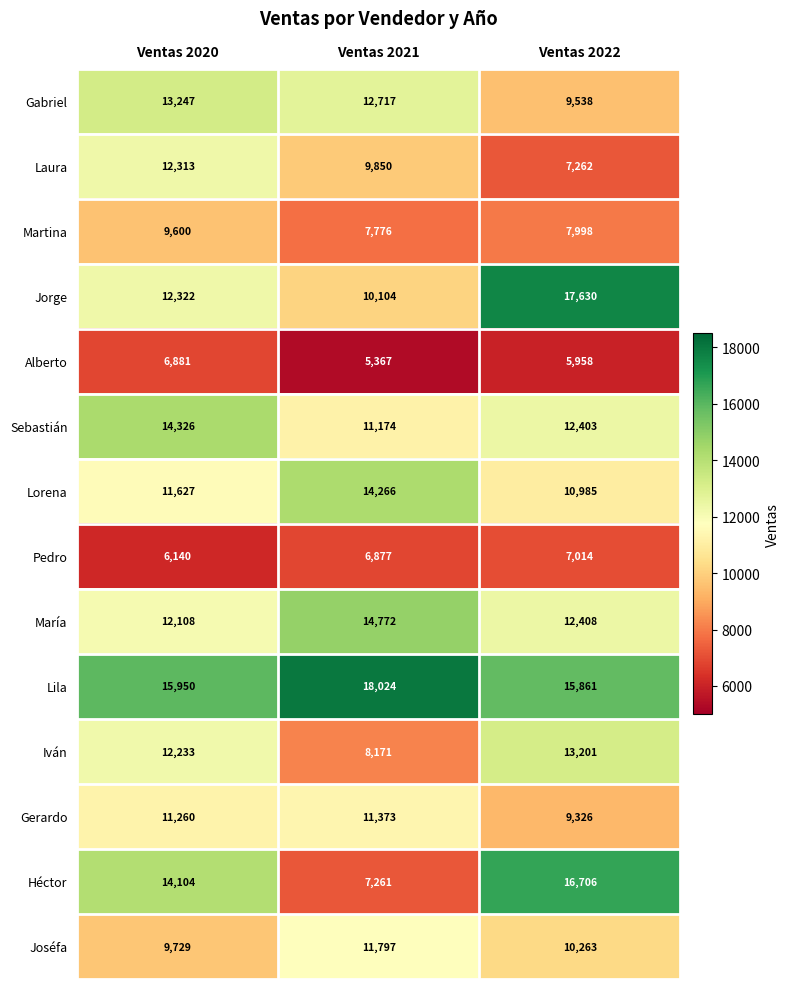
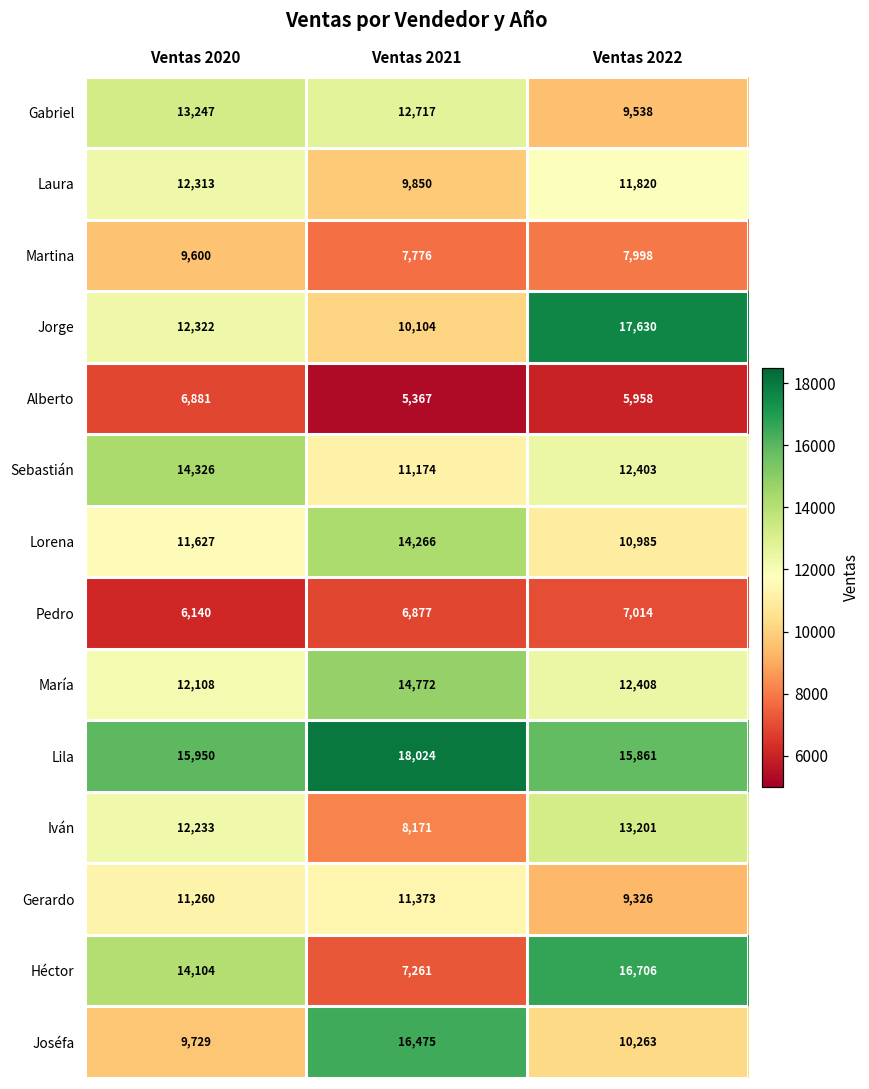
Laura, Ventas 2022: 7,262 -> 11,820
Joséfa, Ventas 2021: 11,797 -> 16,475
